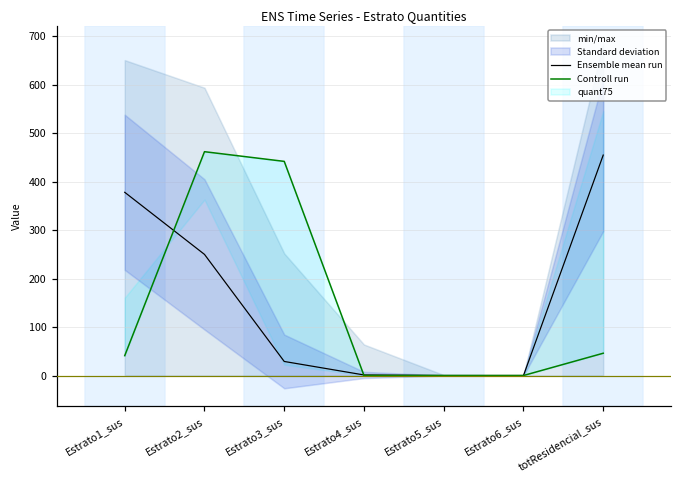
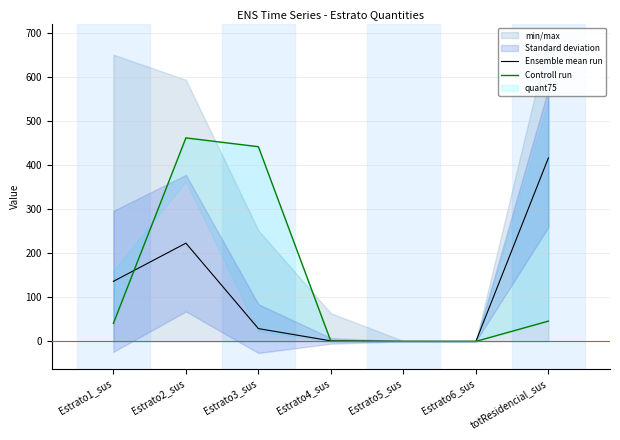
Ensemble mean run, Estrato1_sus: 380 -> 140
Ensemble mean run, Estrato2_sus: 250 -> 220
Ensemble mean run, totResidencial_sus: 450 -> 420
